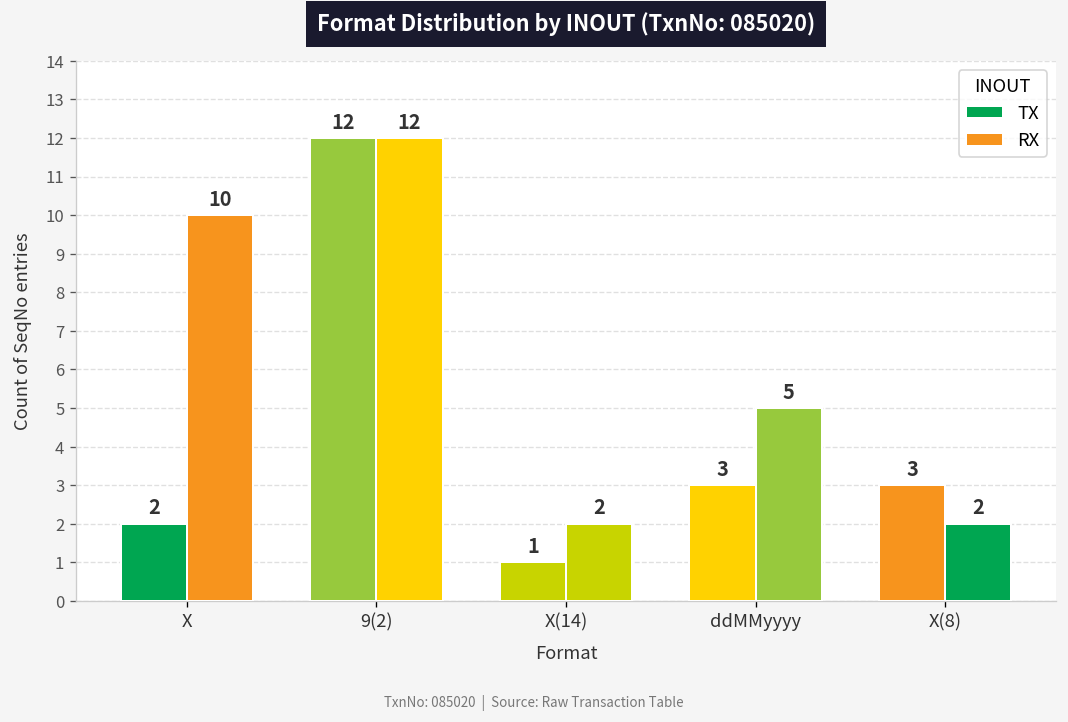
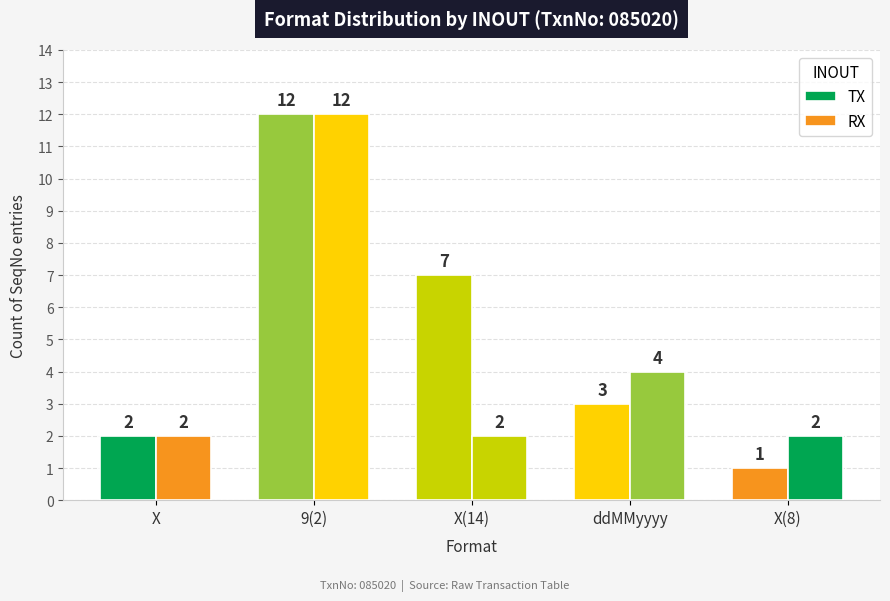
RX, X: 10 -> 2
TX, X(14): 1 -> 7
RX, ddMMyyyy: 5 -> 4
TX, X(8): 3 -> 1
